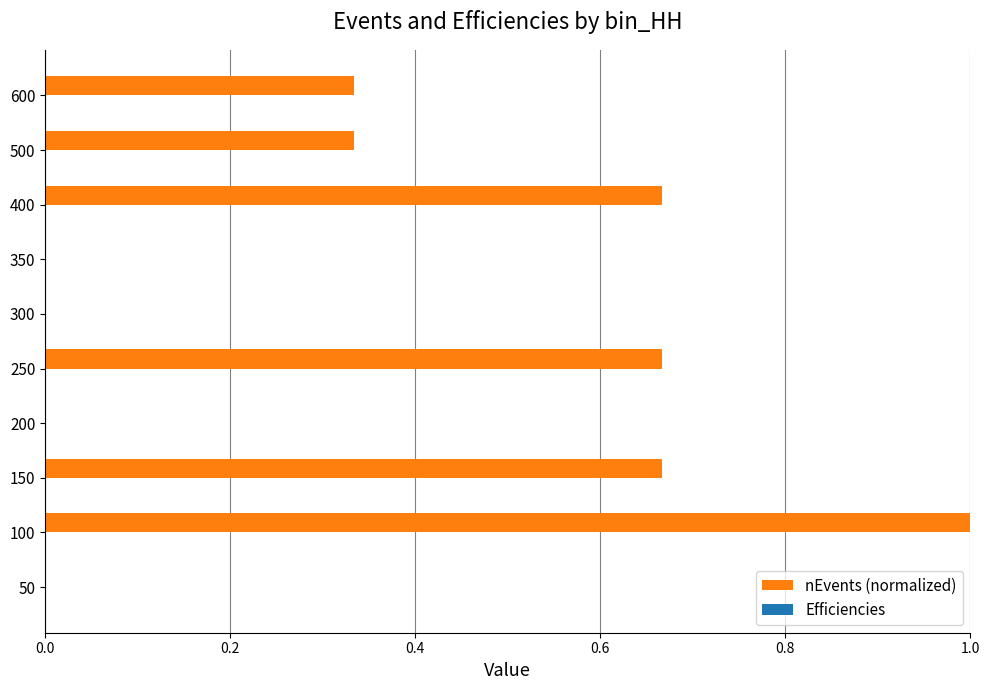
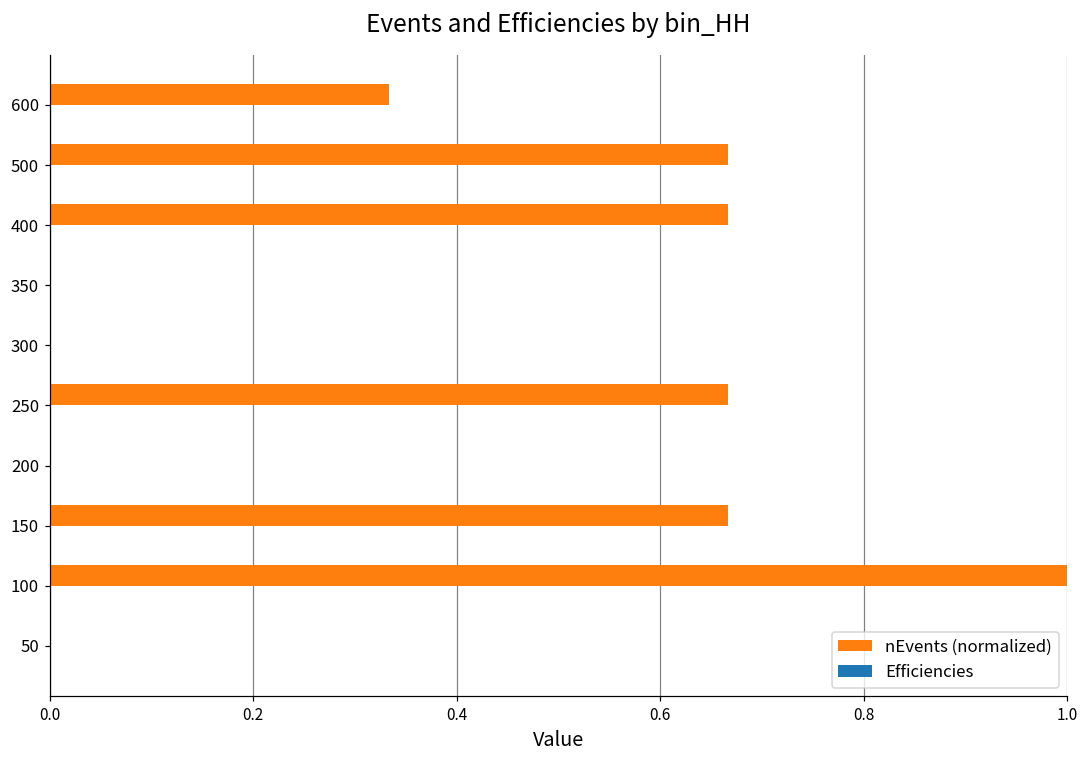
nEvents (normalized), 500: 0.33 -> 0.67
